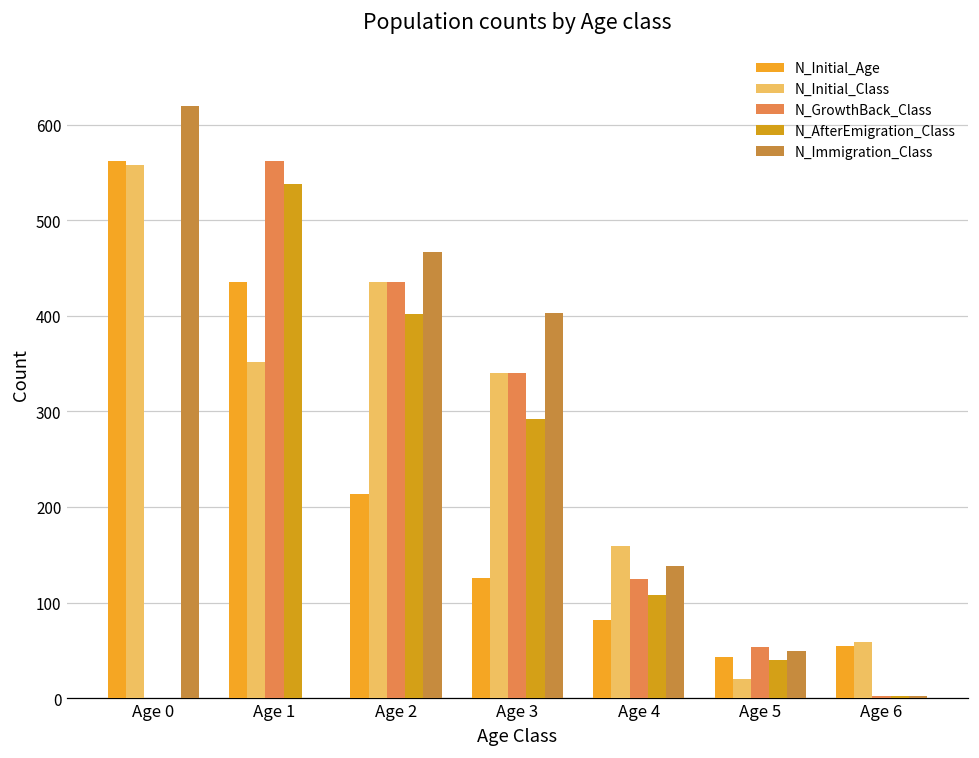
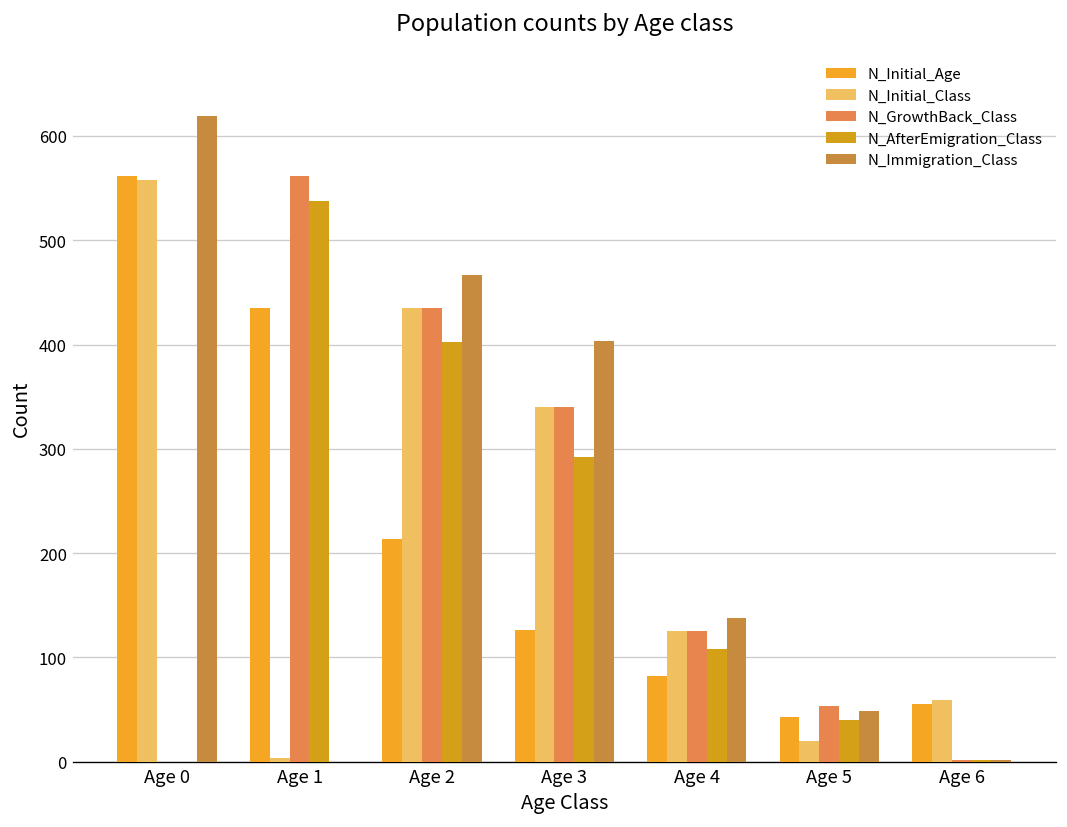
N_Initial_Class, Age 1: 350 -> 0
N_Initial_Class, Age 4: 160 -> 130
